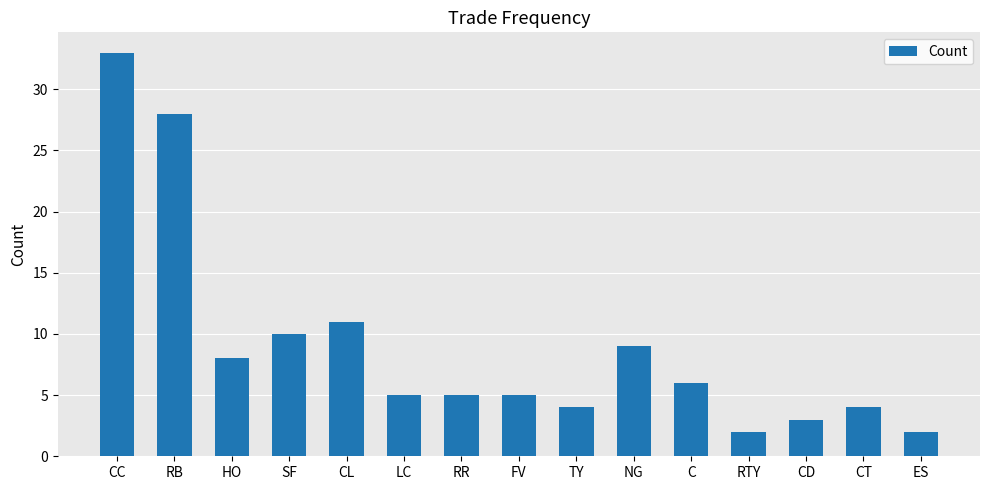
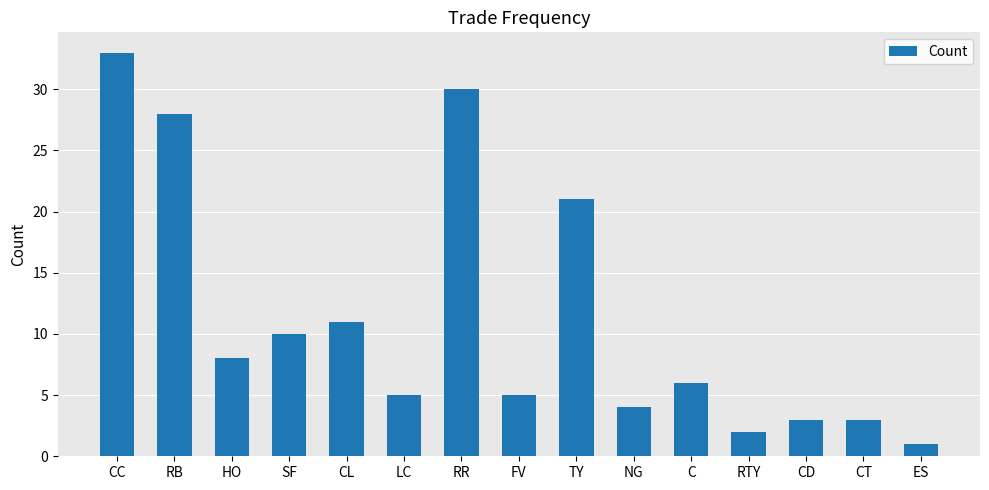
RR: 5 -> 30
TY: 4 -> 21
NG: 9 -> 4
CT: 4 -> 3
ES: 2 -> 1
